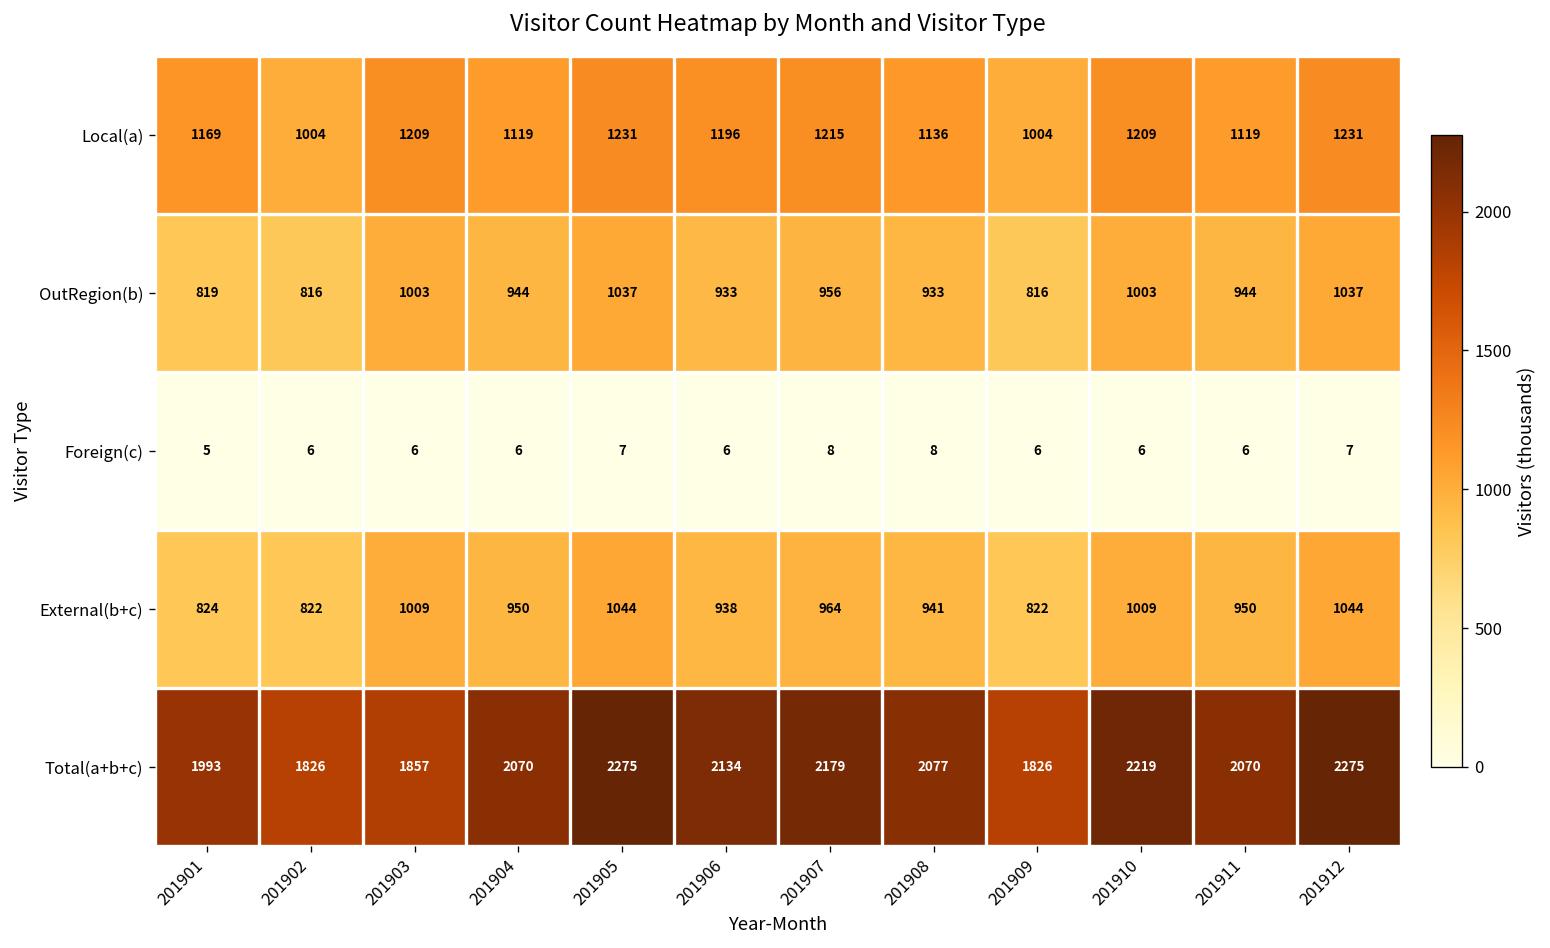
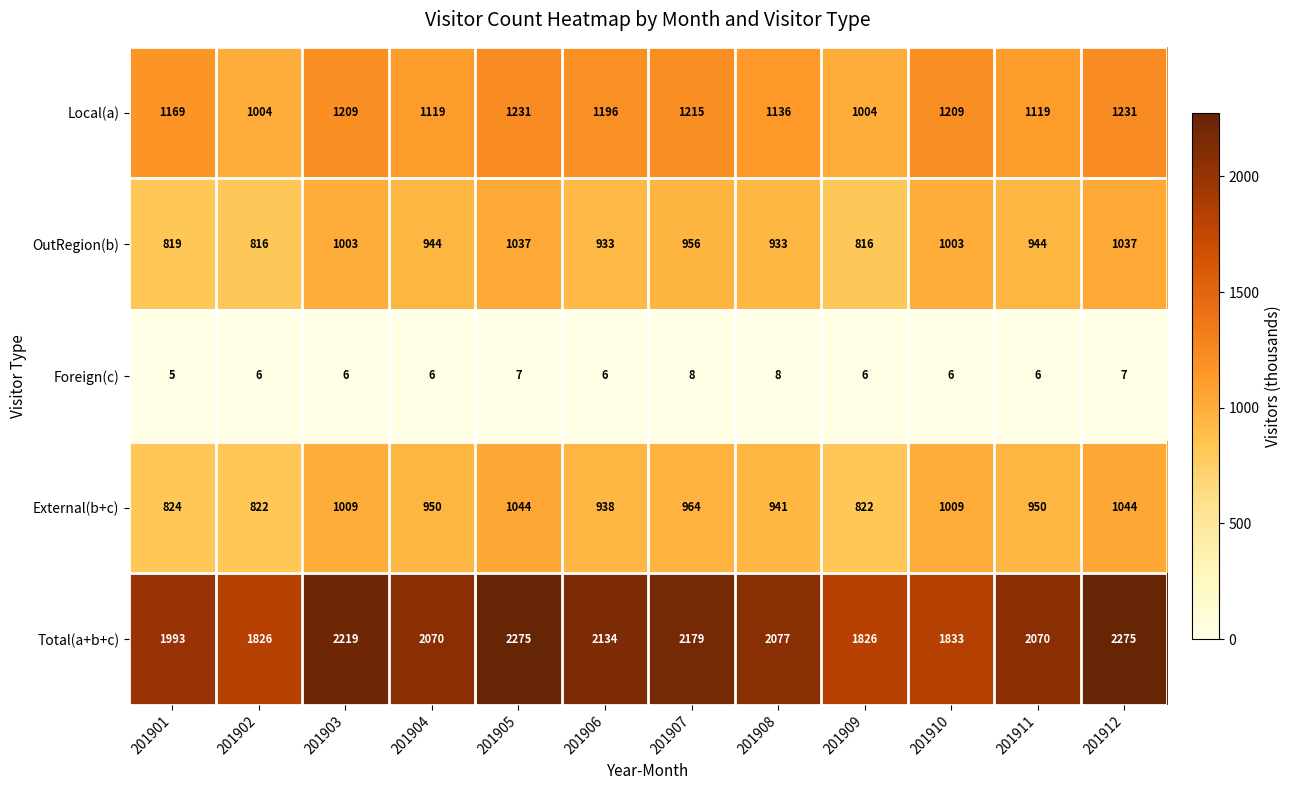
Total(a+b+c), 201903: 1857 -> 2219
Total(a+b+c), 201910: 2219 -> 1833
